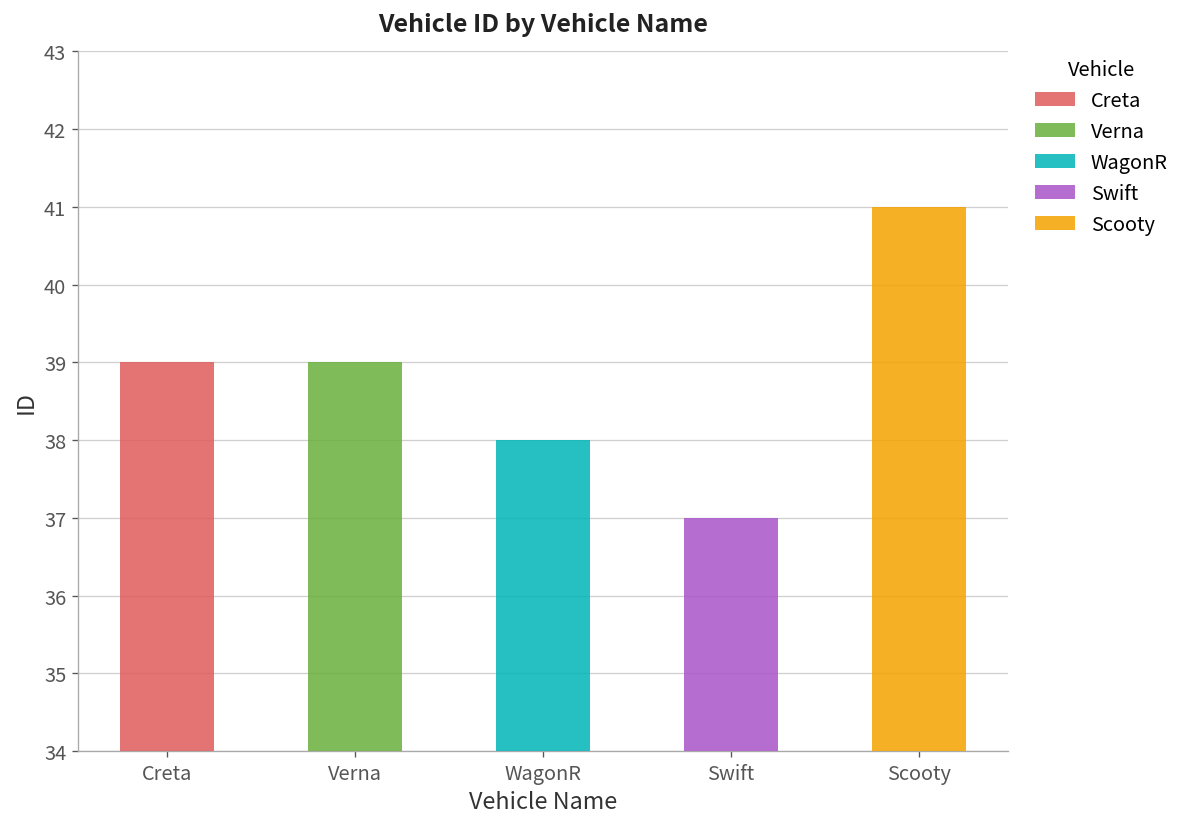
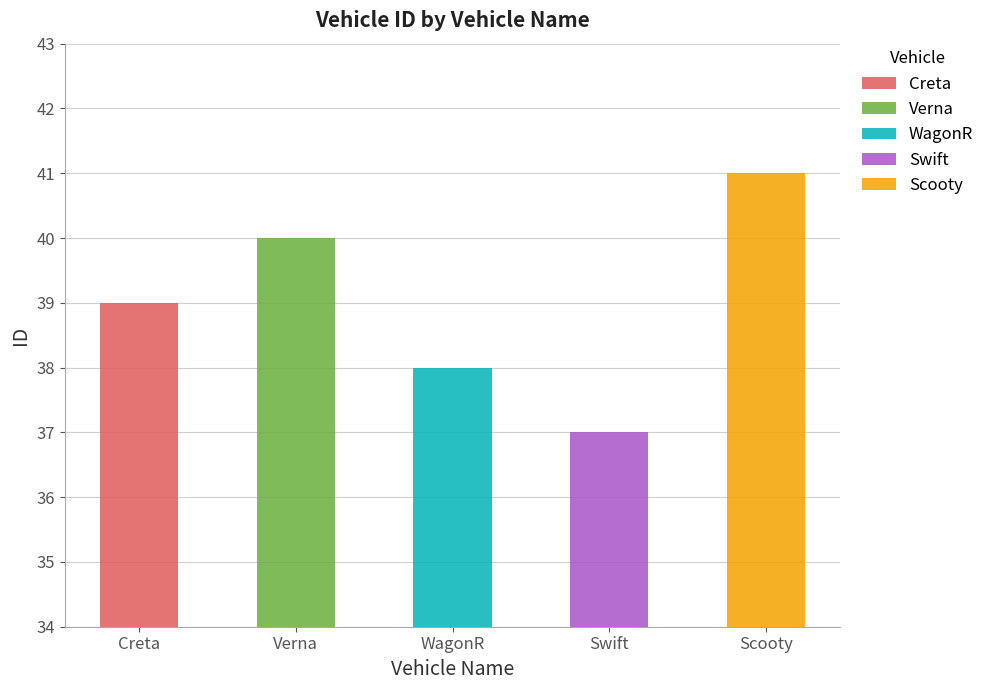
Verna: 39 -> 40
